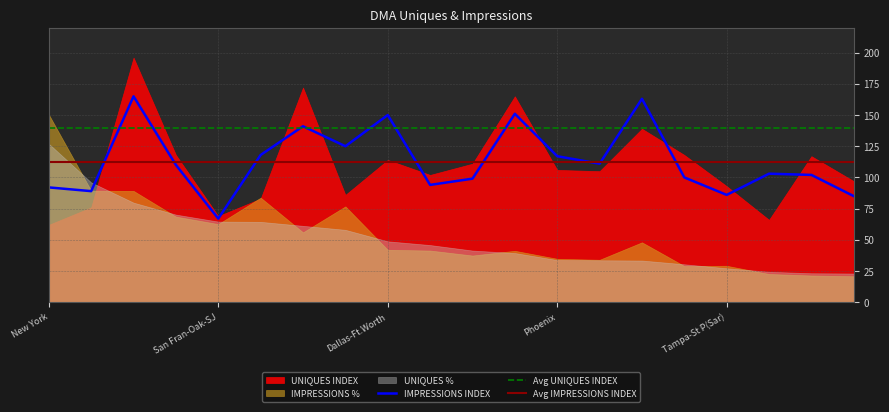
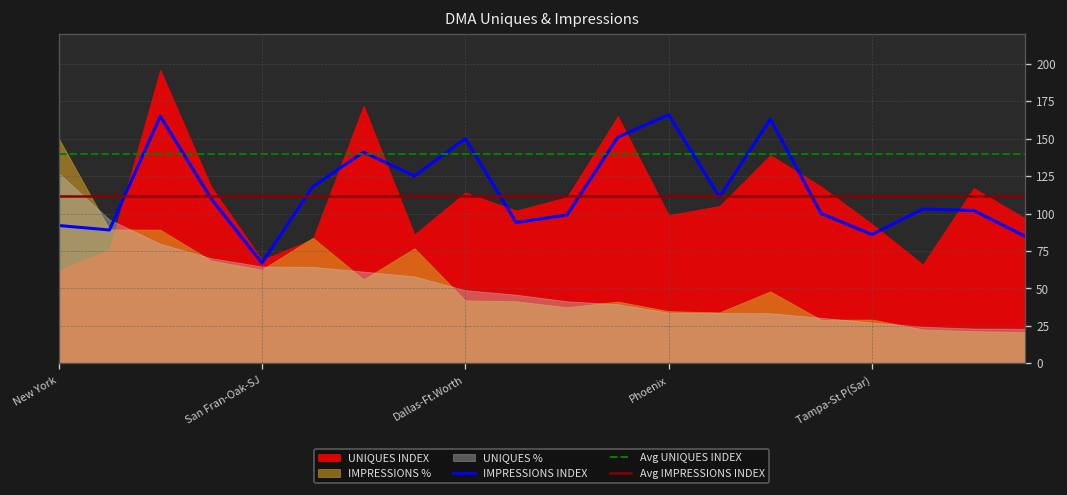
IMPRESSIONS INDEX, Phoenix: 117 -> 166
UNIQUES INDEX, Phoenix: 106 -> 99
